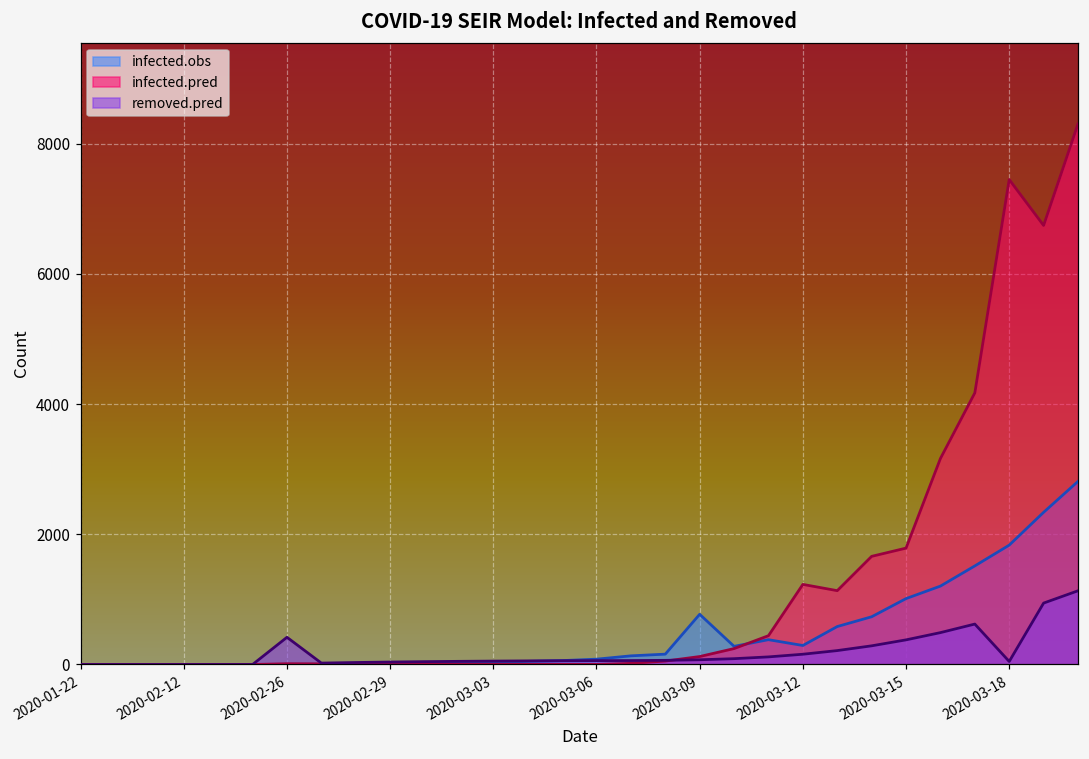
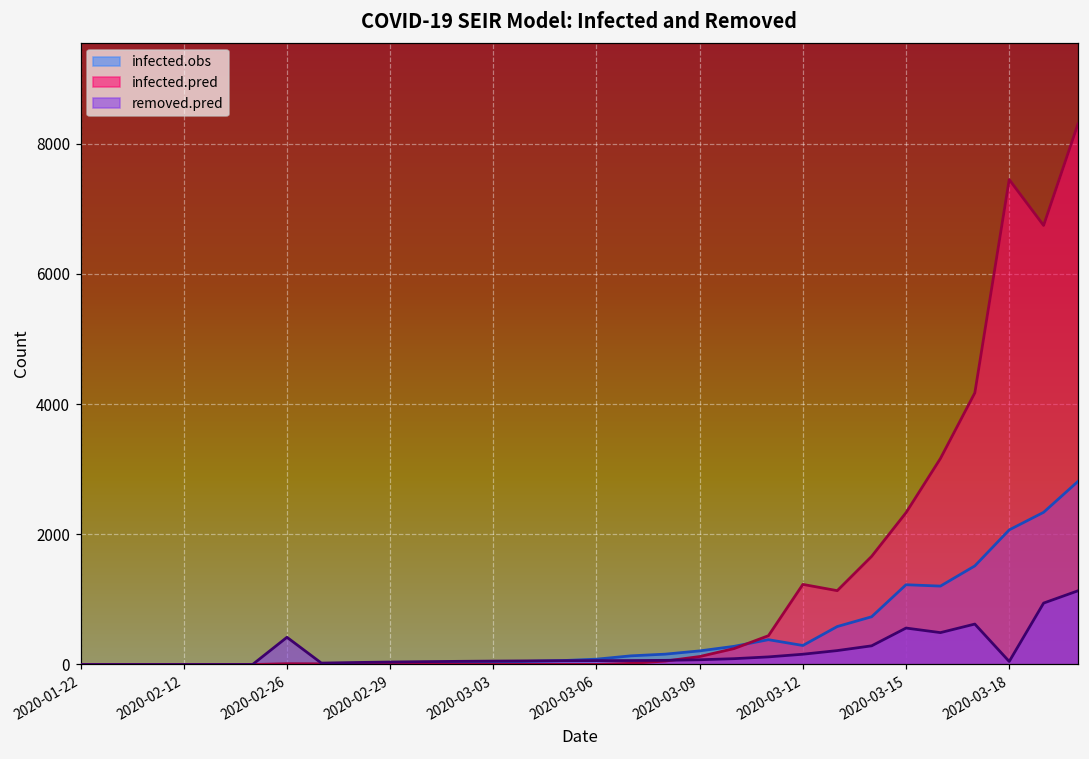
infected.obs, 2020-03-09: 800 -> 200
infected.obs, 2020-03-15: 1000 -> 1200
infected.pred, 2020-03-15: 1800 -> 2300
removed.pred, 2020-03-15: 400 -> 600
infected.obs, 2020-03-18: 1800 -> 2100
